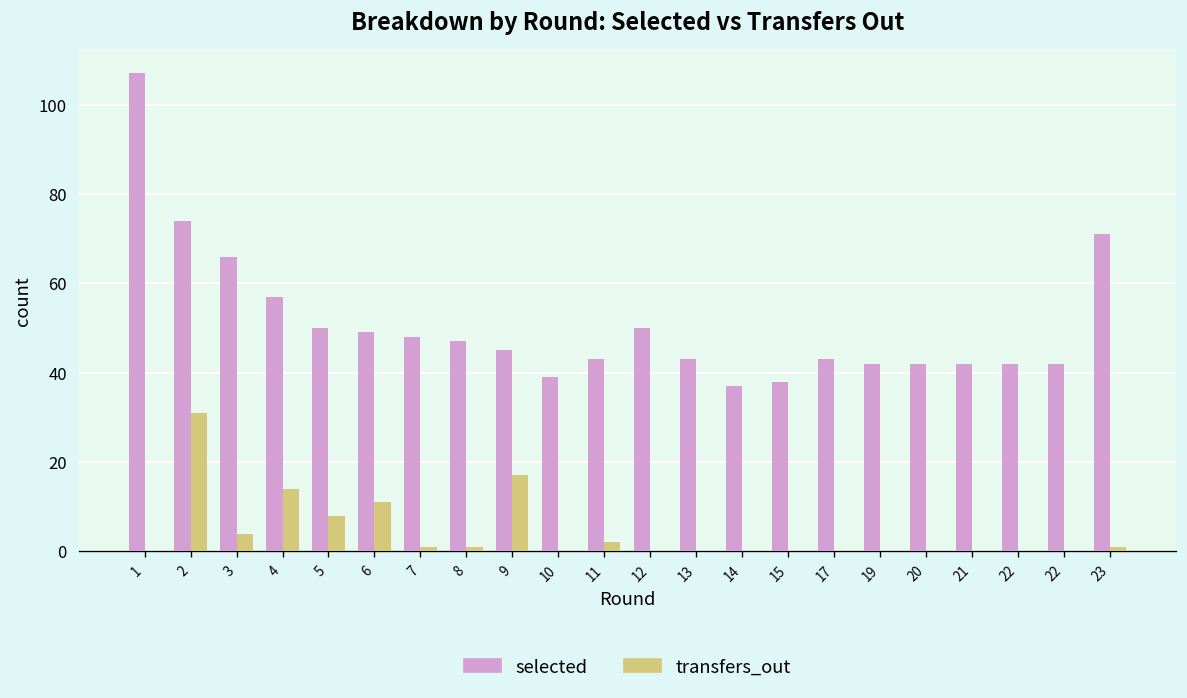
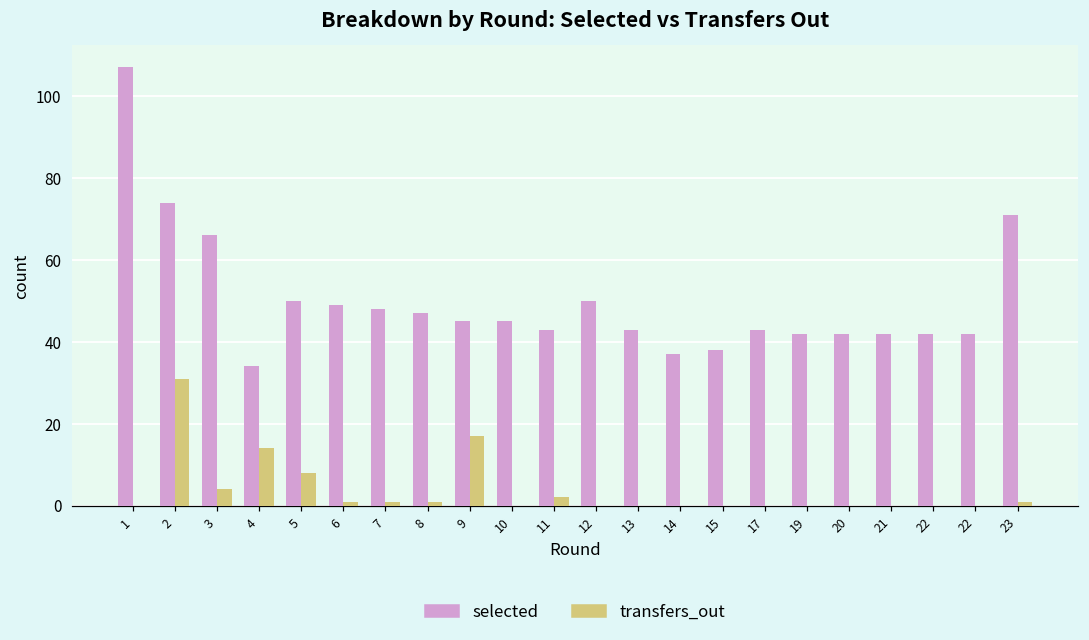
selected, 4: 57 -> 34
transfers_out, 6: 11 -> 1
selected, 10: 39 -> 45
